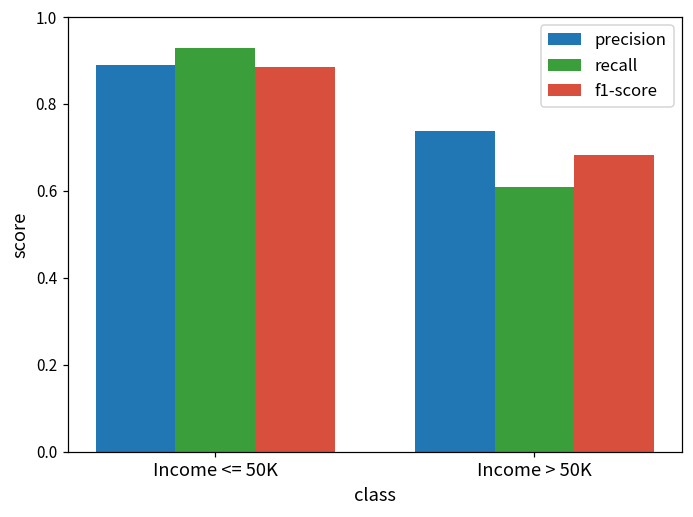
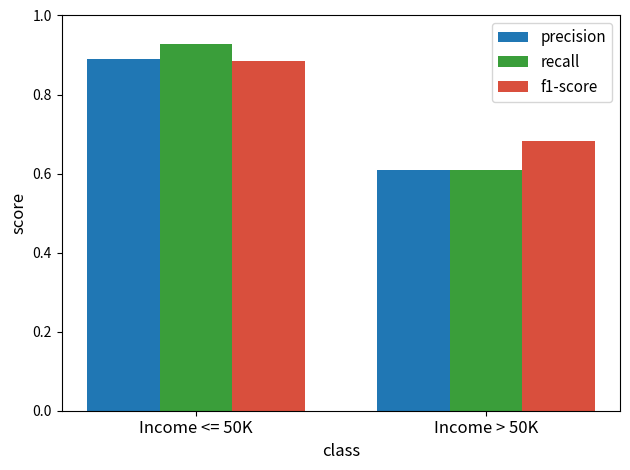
precision, Income > 50K: 0.74 -> 0.61
